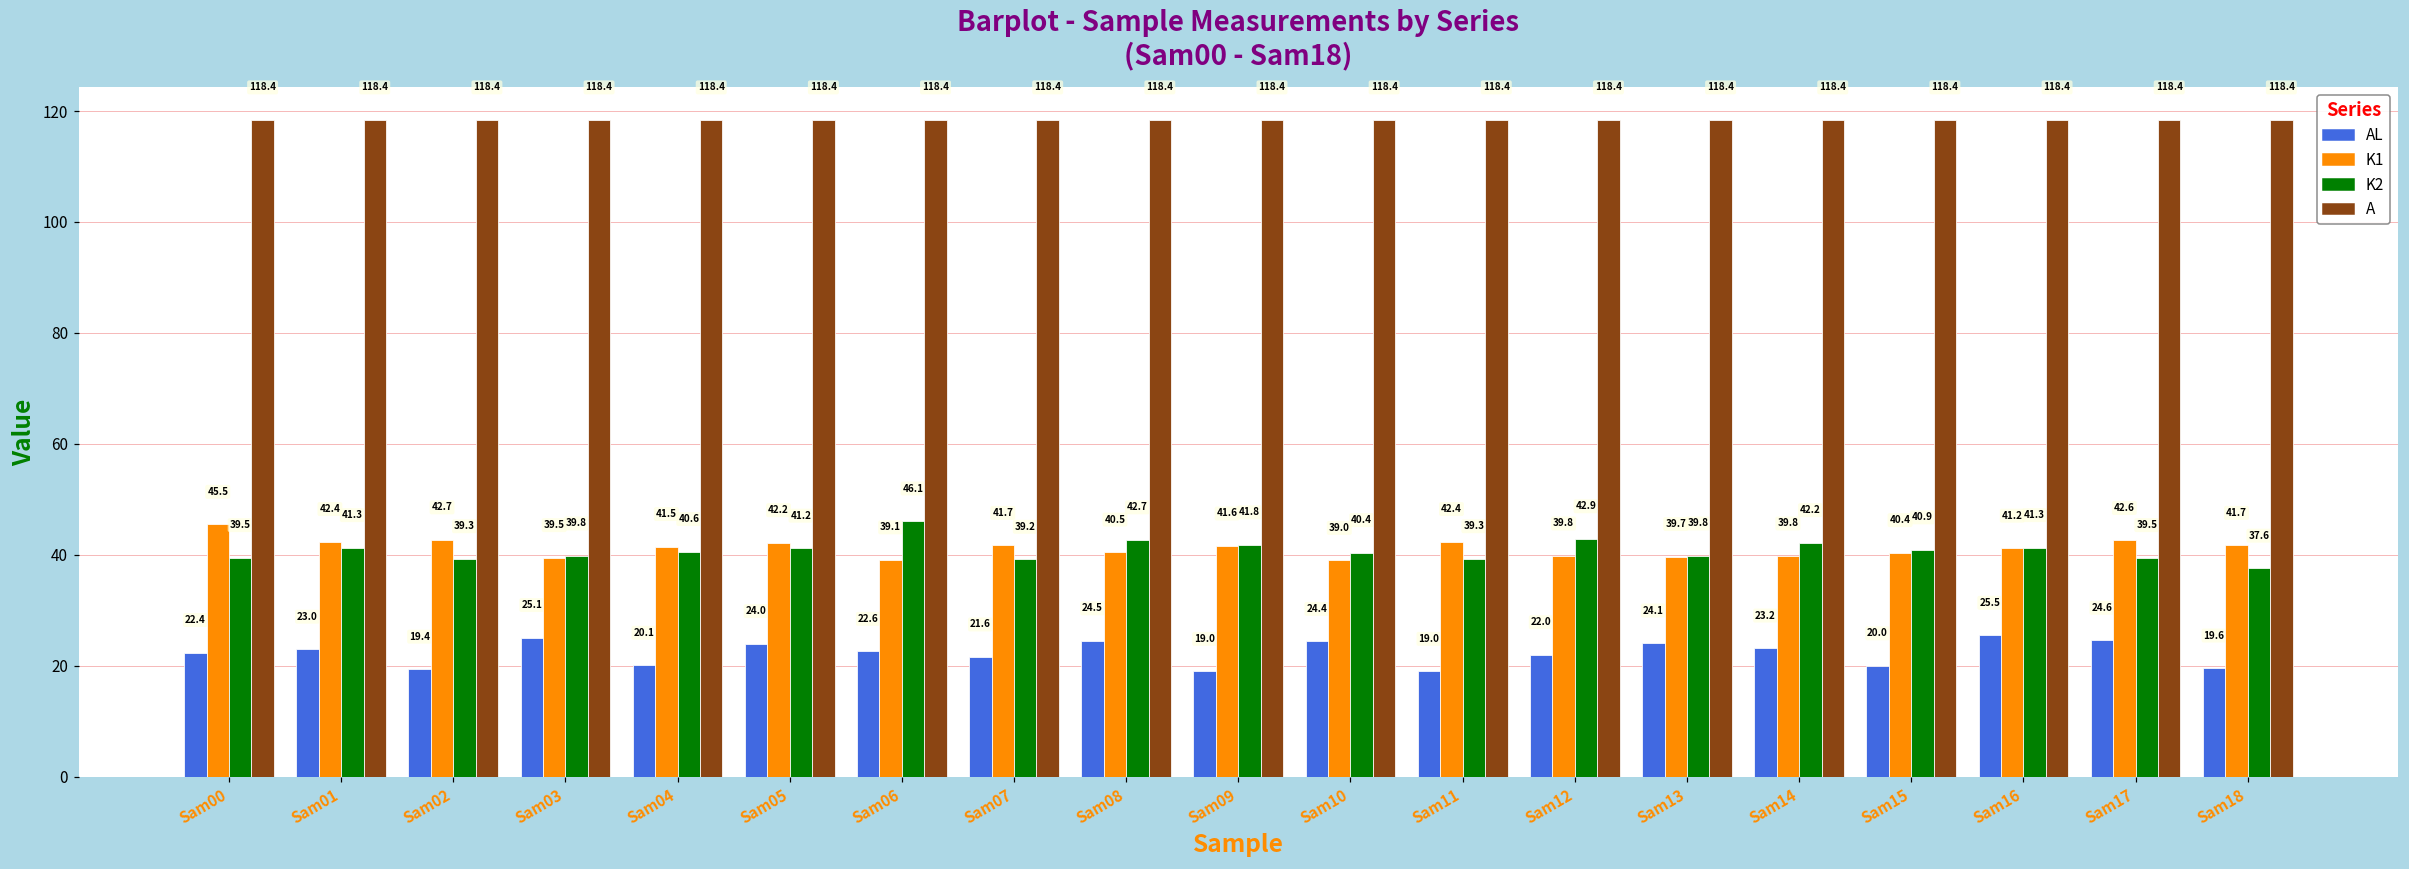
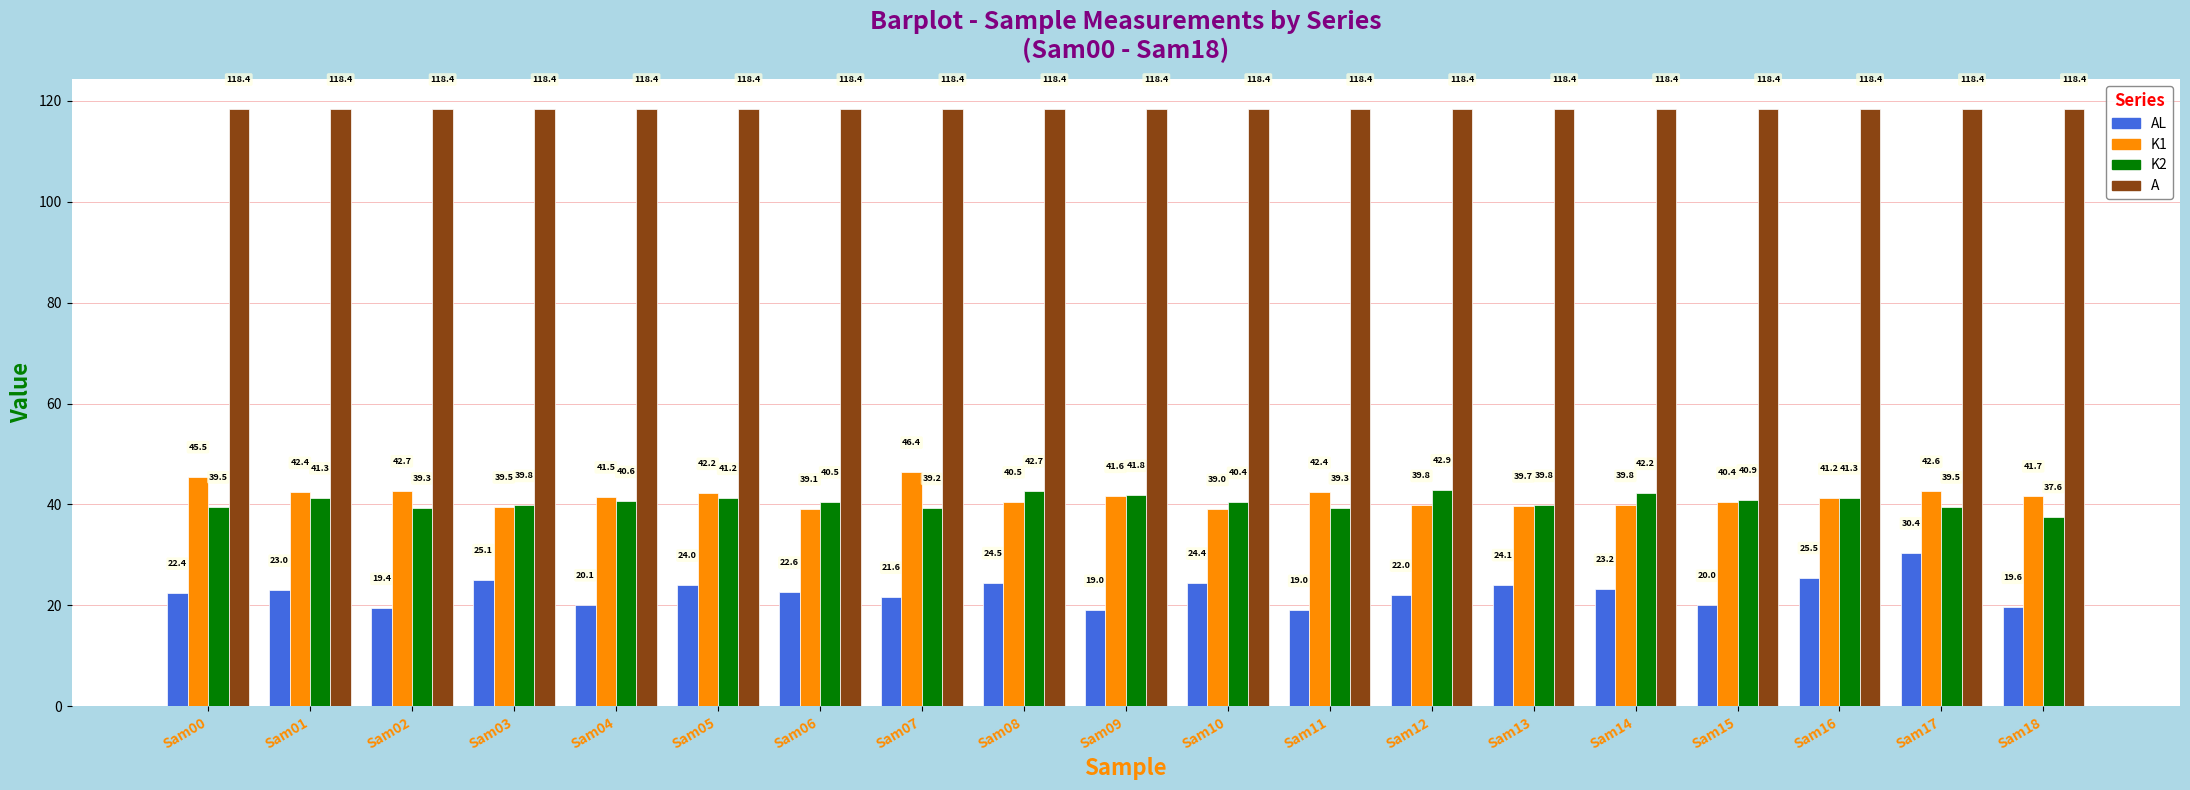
K2, Sam06: 46.1 -> 40.5
K1, Sam07: 41.7 -> 46.4
AL, Sam17: 24.6 -> 30.4
